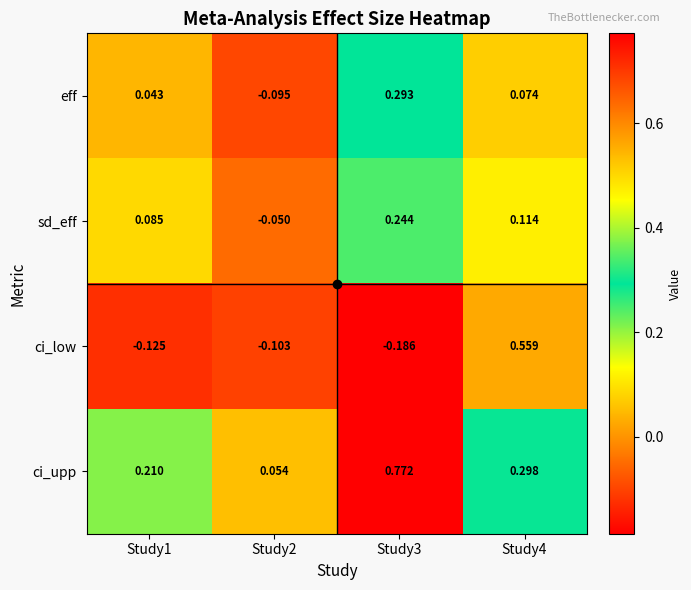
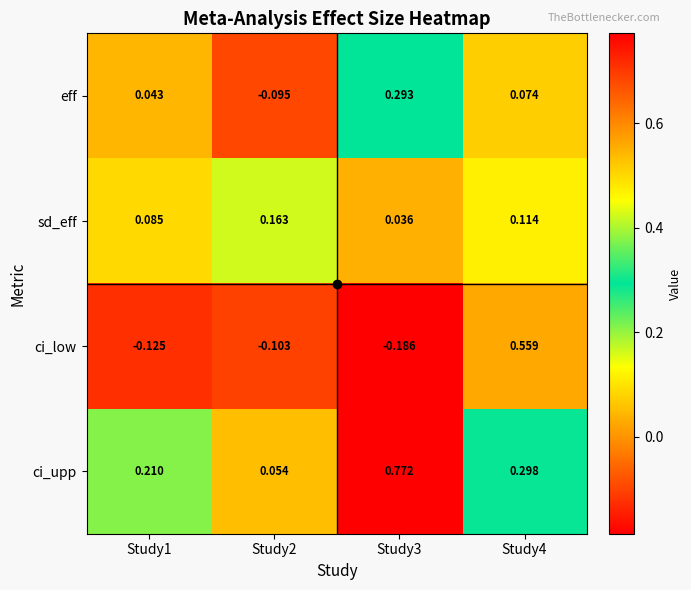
sd_eff, Study2: -0.050 -> 0.163
sd_eff, Study3: 0.244 -> 0.036
